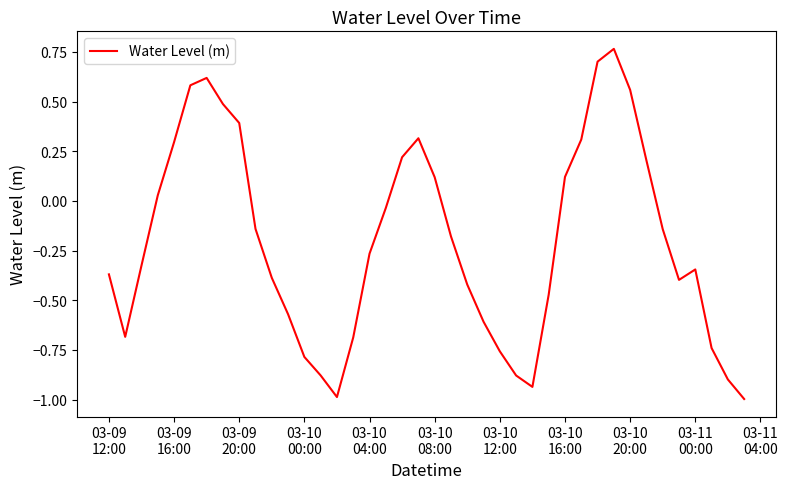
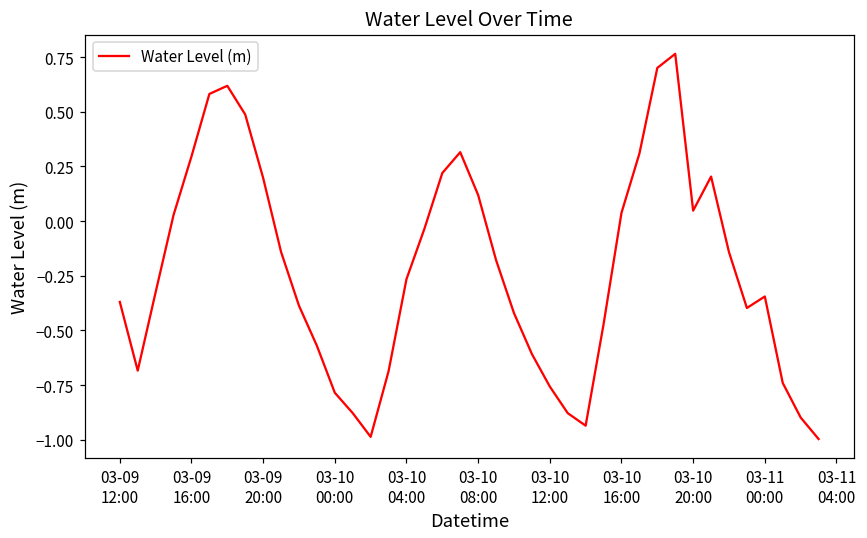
03-09 20:00: 0.39 -> 0.20
03-10 16:00: 0.12 -> 0.04
03-10 20:00: 0.56 -> 0.05
